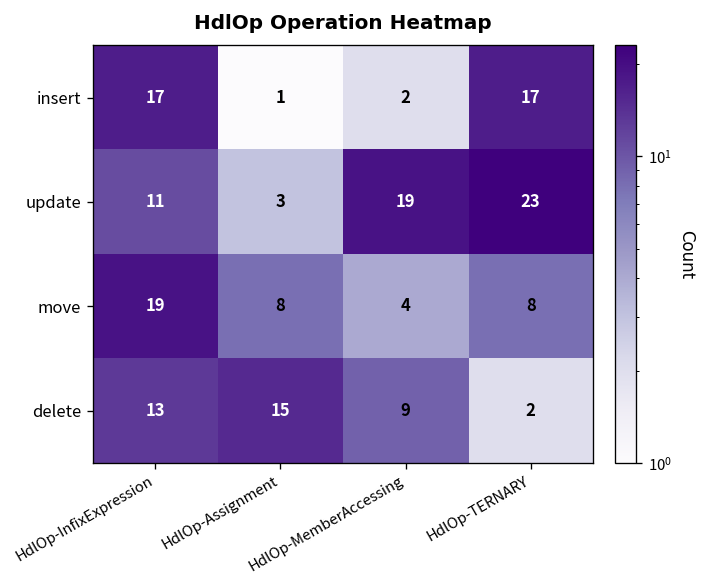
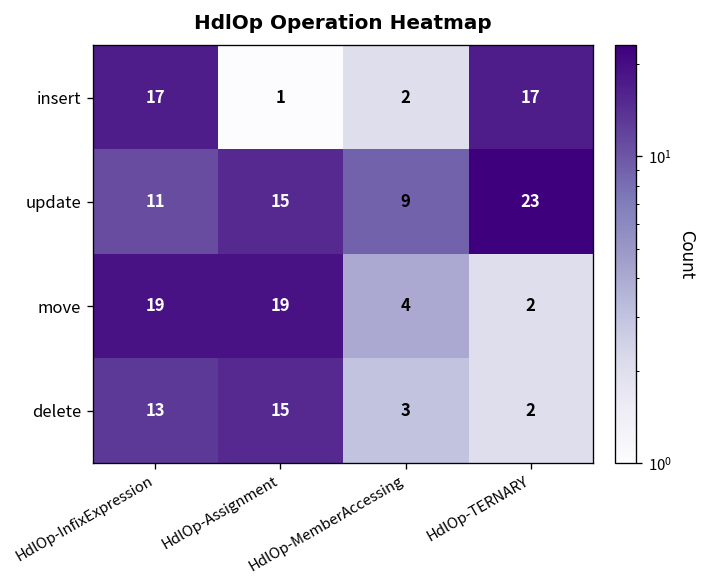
update, HdlOp-Assignment: 3 -> 15
update, HdlOp-MemberAccessing: 19 -> 9
move, HdlOp-Assignment: 8 -> 19
move, HdlOp-TERNARY: 8 -> 2
delete, HdlOp-MemberAccessing: 9 -> 3
